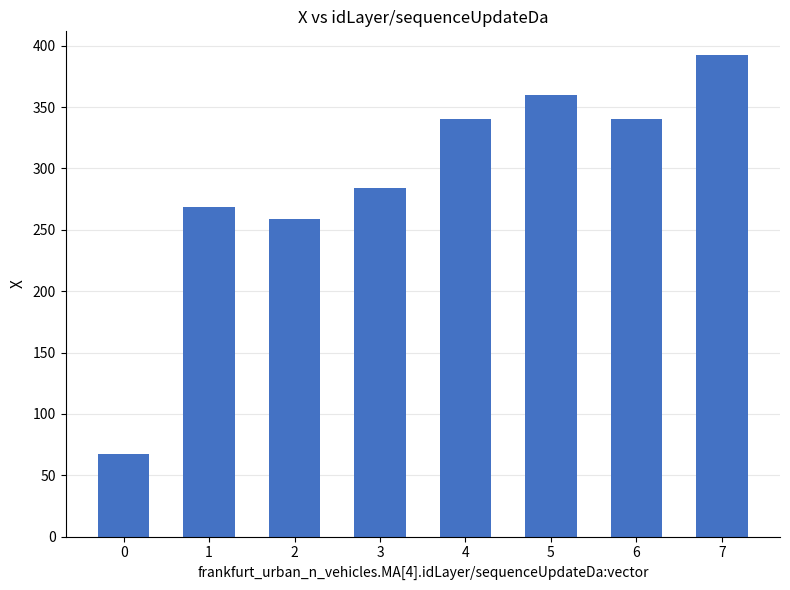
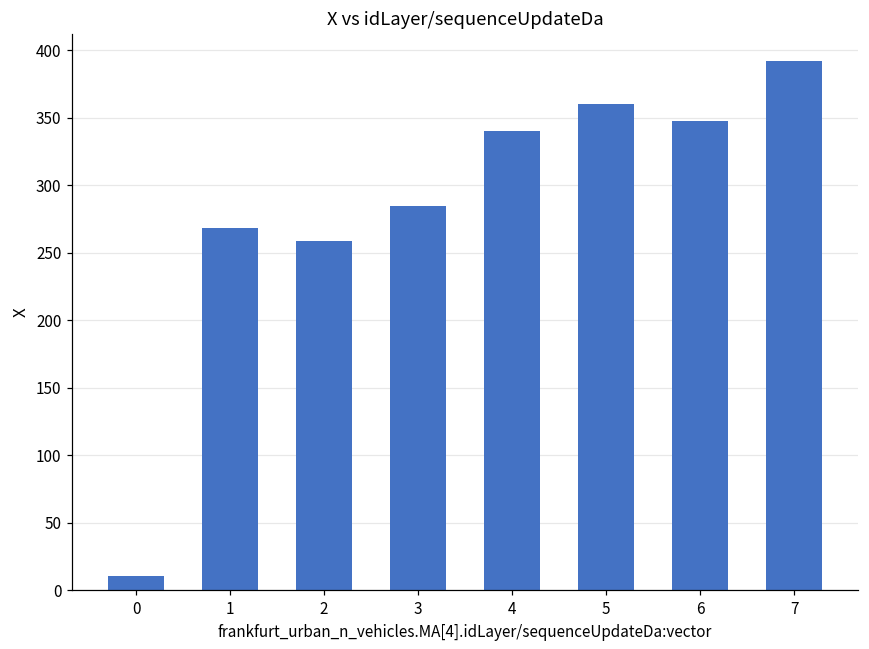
0: 67 -> 11
6: 341 -> 348
